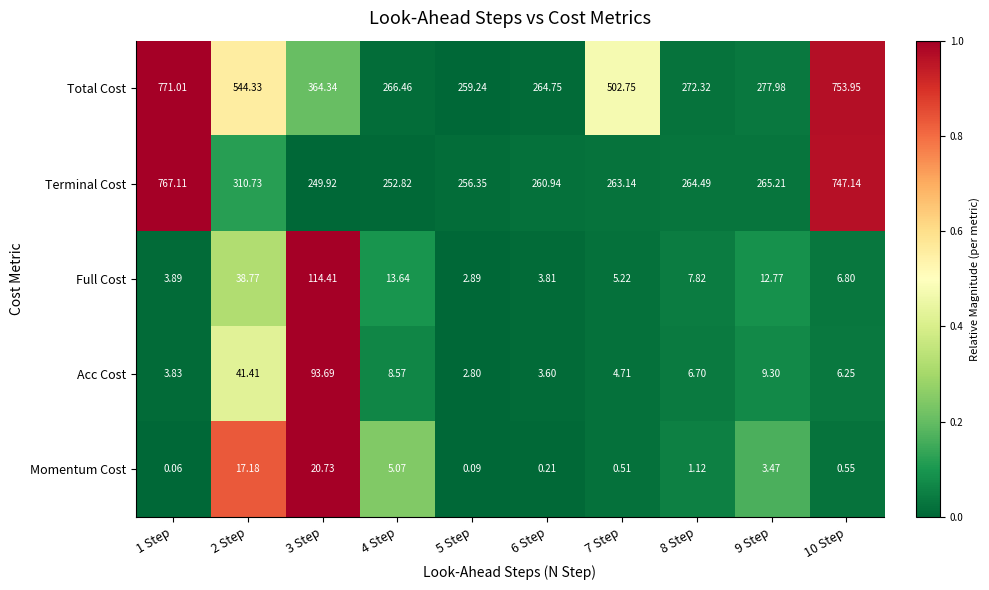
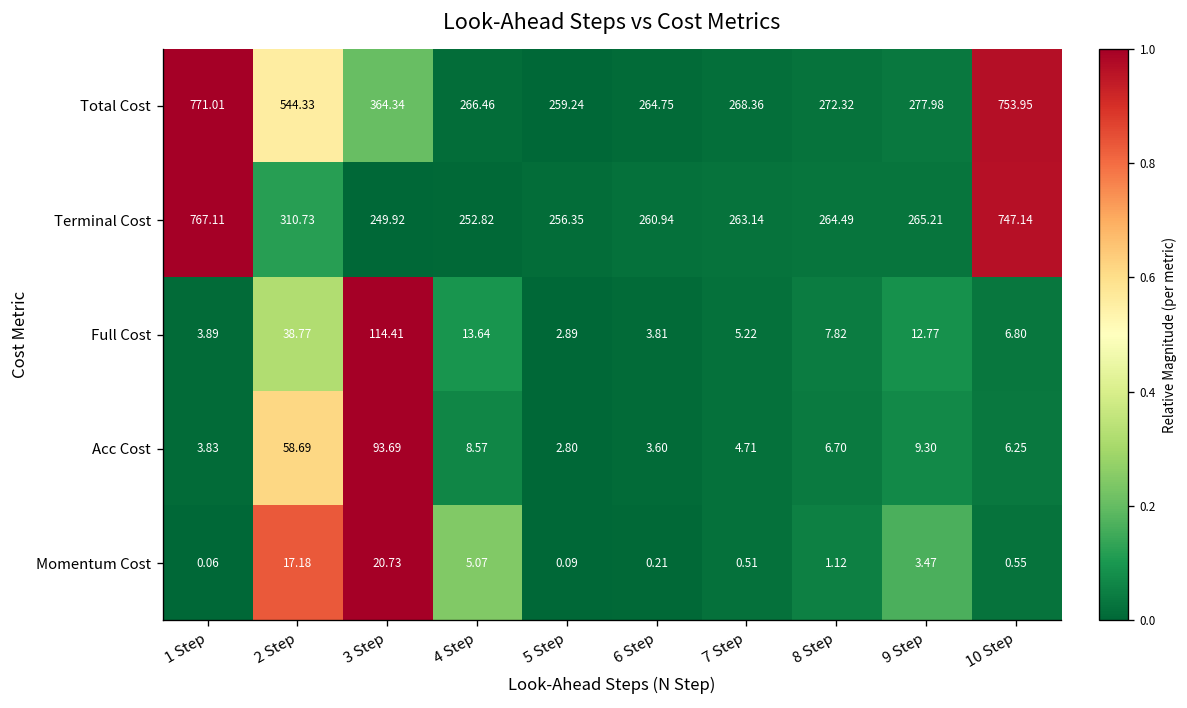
Total Cost, 7 Step: 502.75 -> 268.36
Acc Cost, 2 Step: 41.41 -> 58.69
